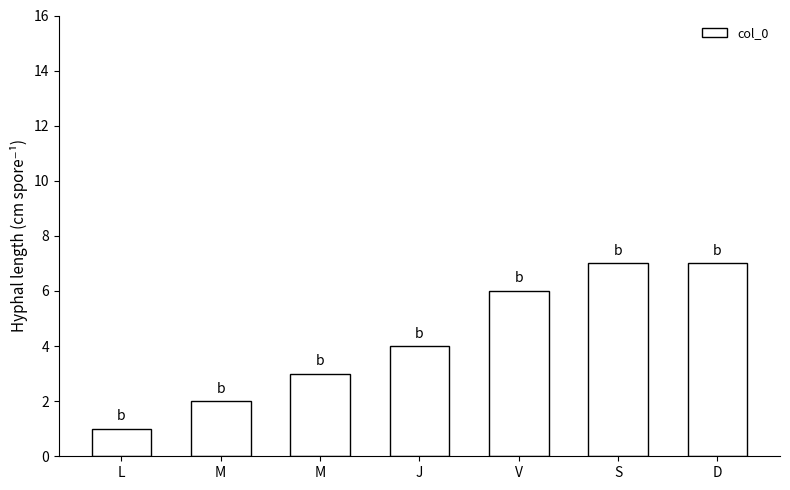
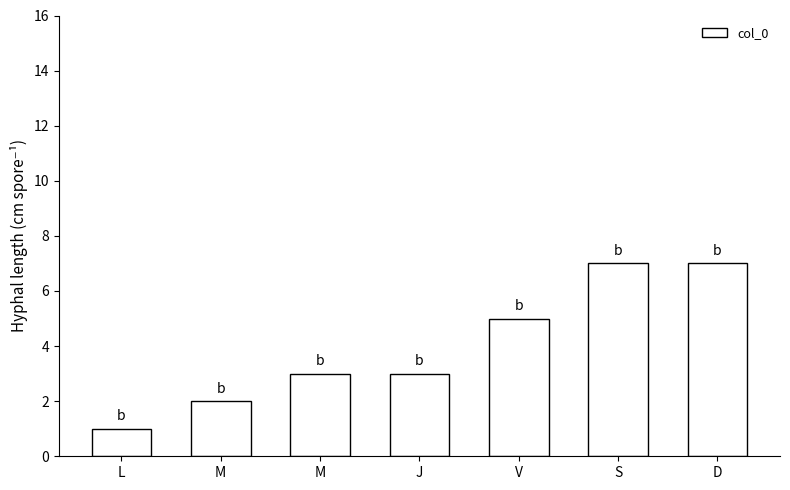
J: 4 -> 3
V: 6 -> 5
